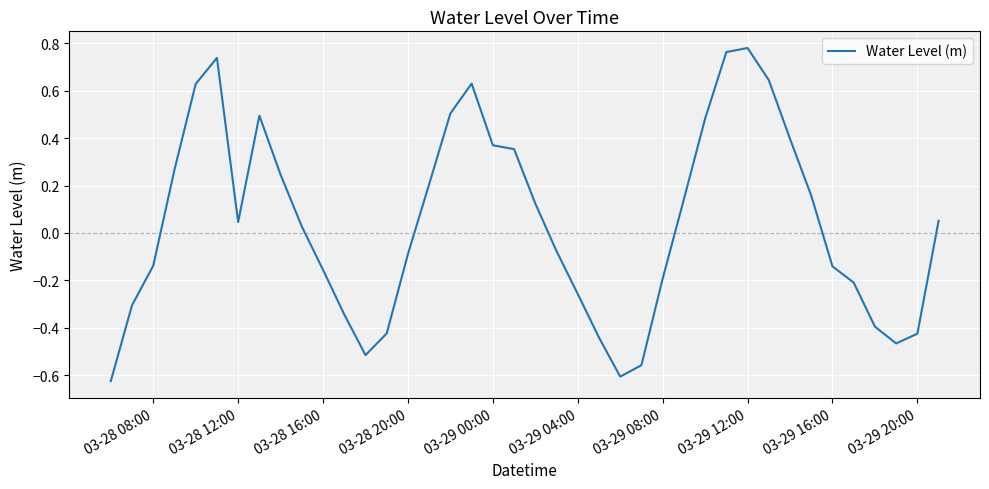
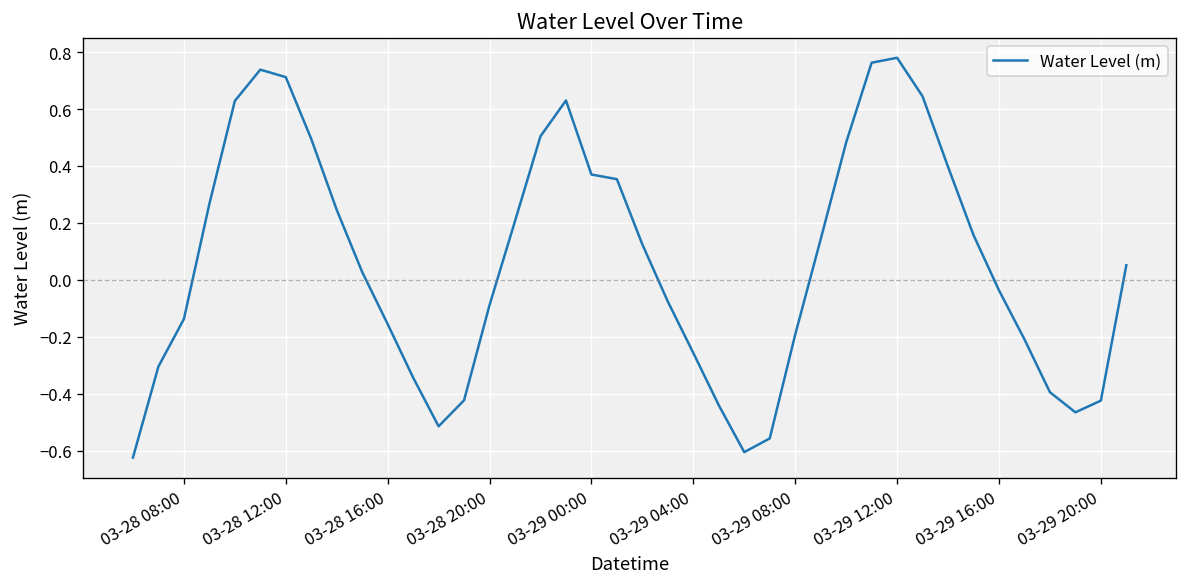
03-28 12:00: 0.05 -> 0.71
03-29 16:00: -0.14 -> -0.04
